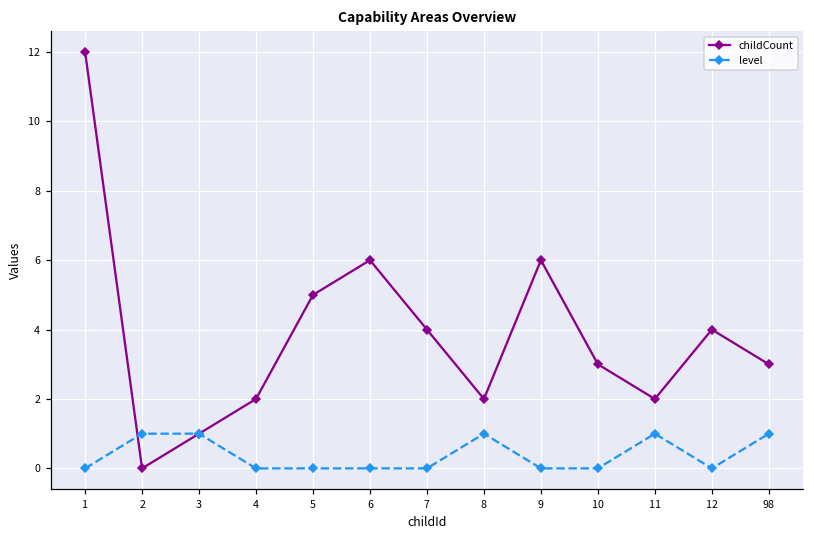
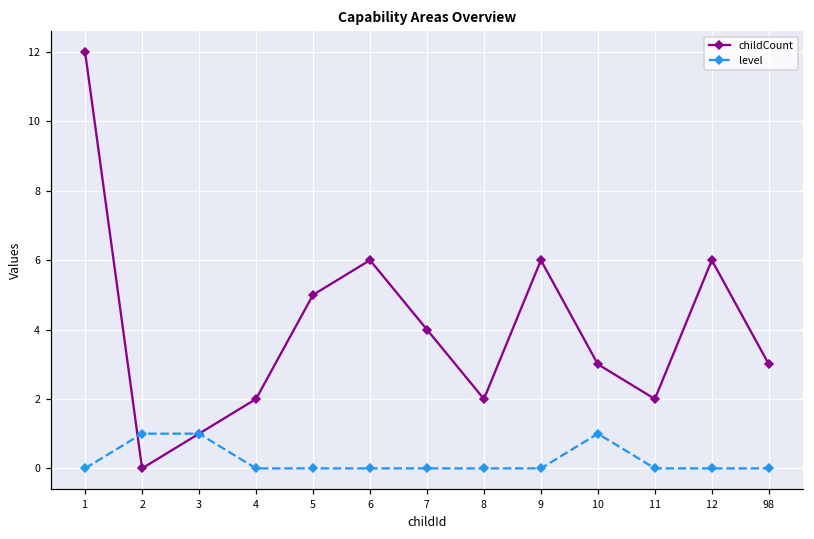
level, 8: 1 -> 0
level, 10: 0 -> 1
level, 11: 1 -> 0
childCount, 12: 4 -> 6
level, 98: 1 -> 0
